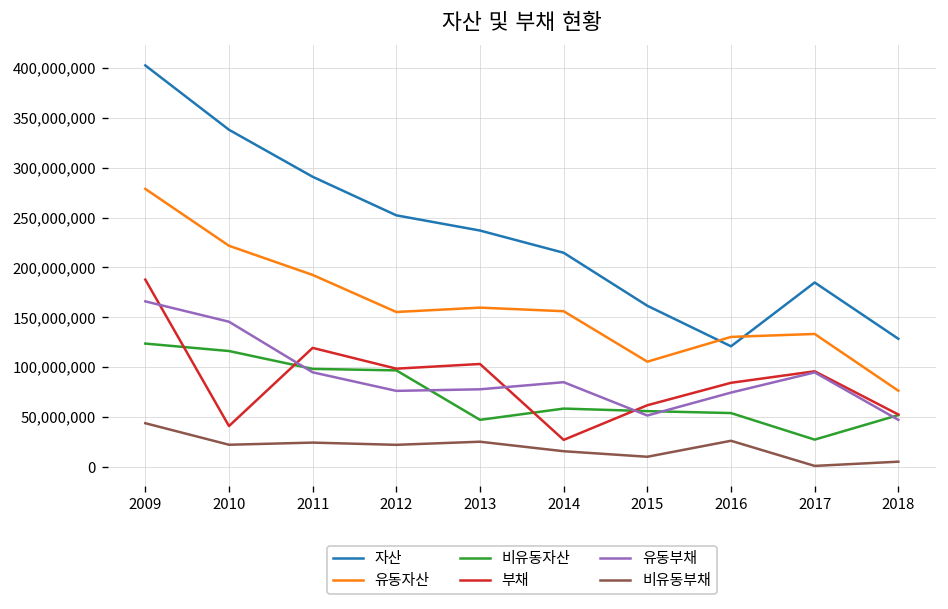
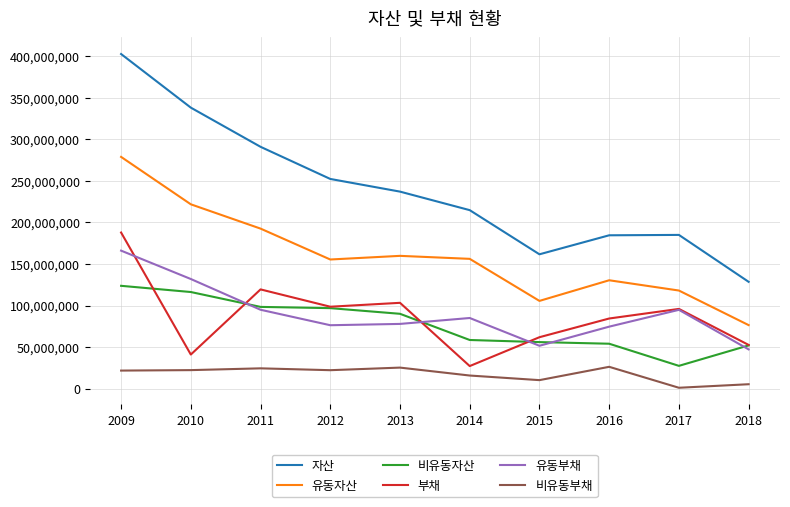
비유동부채, 2009: 40,000,000 -> 20,000,000
유동부채, 2010: 150,000,000 -> 130,000,000
비유동자산, 2013: 50,000,000 -> 90,000,000
자산, 2016: 120,000,000 -> 180,000,000
유동자산, 2017: 130,000,000 -> 120,000,000
